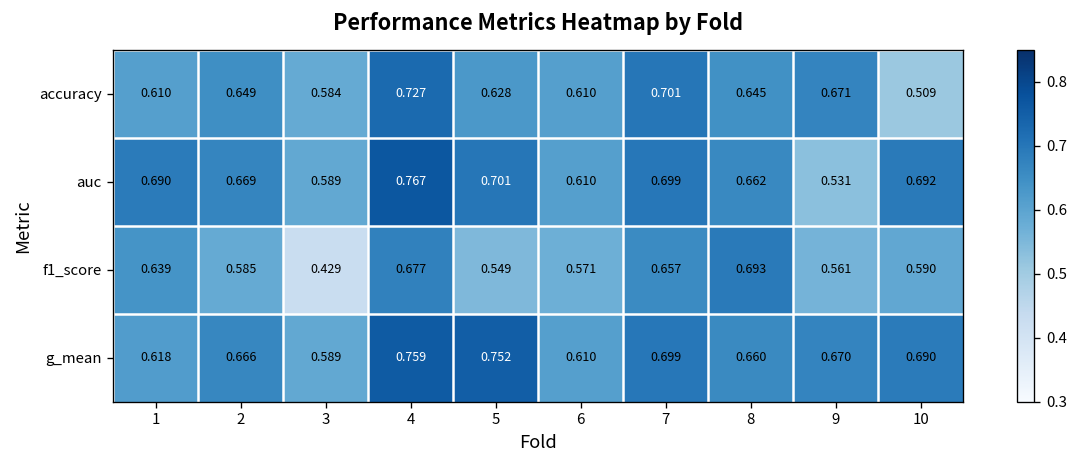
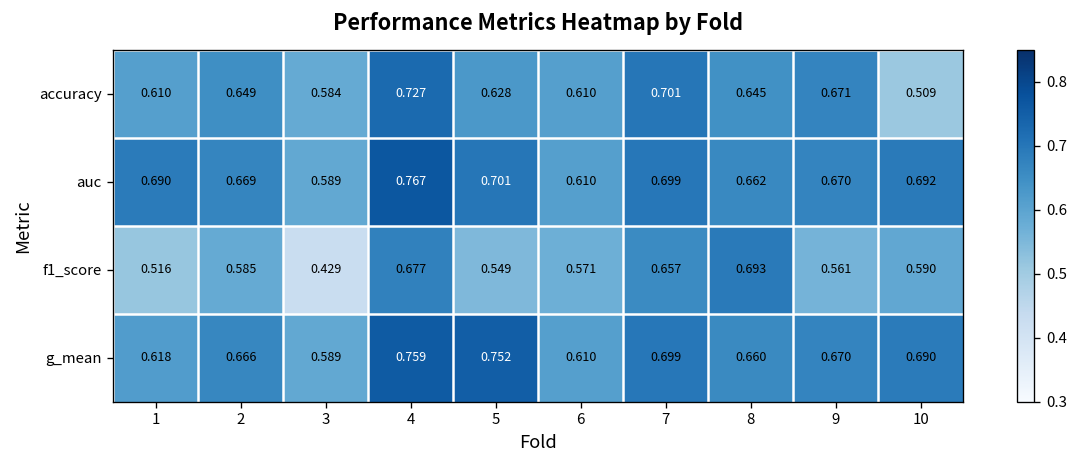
auc, 9: 0.531 -> 0.670
f1_score, 1: 0.639 -> 0.516
